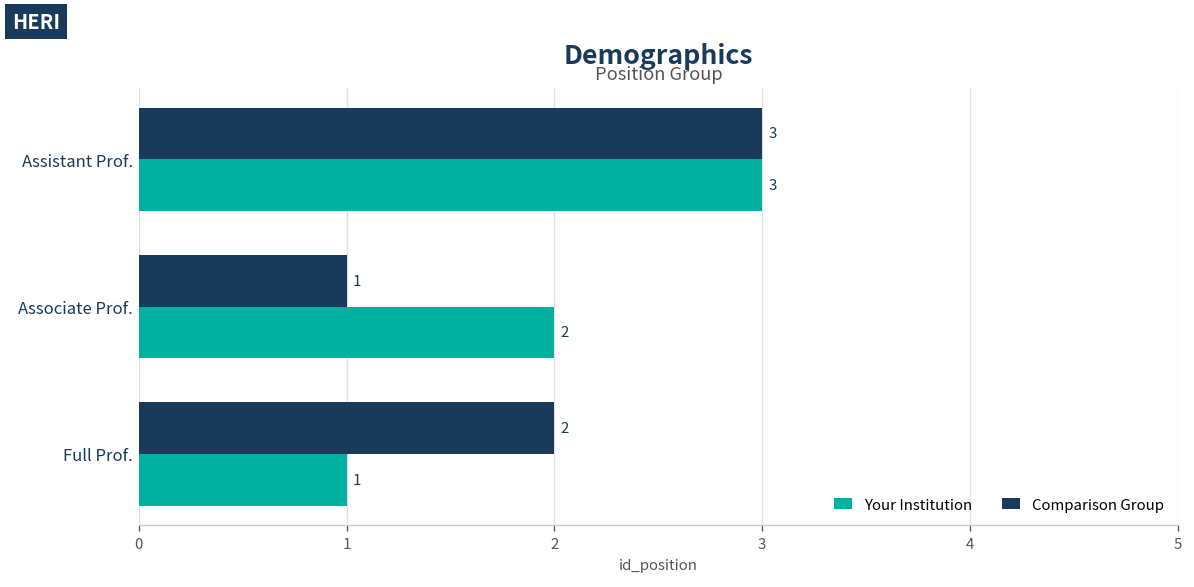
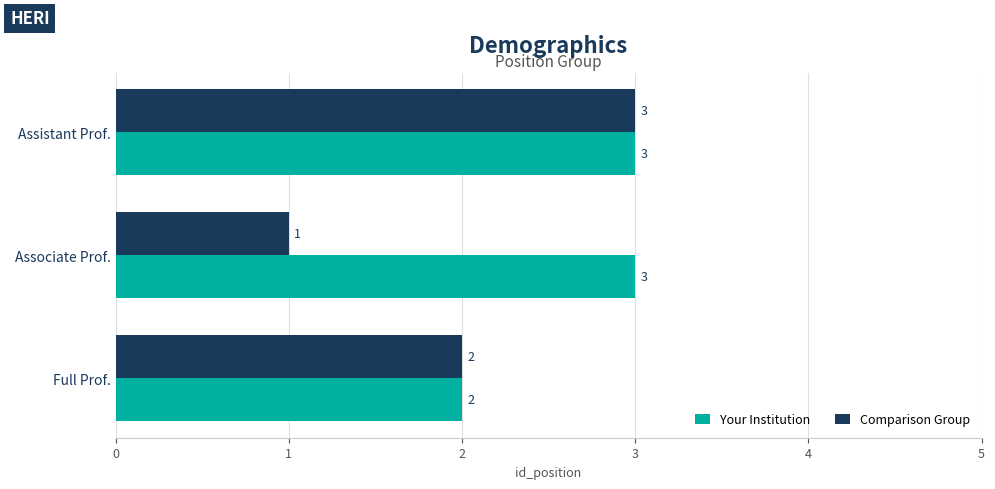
Your Institution, Associate Prof.: 2 -> 3
Your Institution, Full Prof.: 1 -> 2
